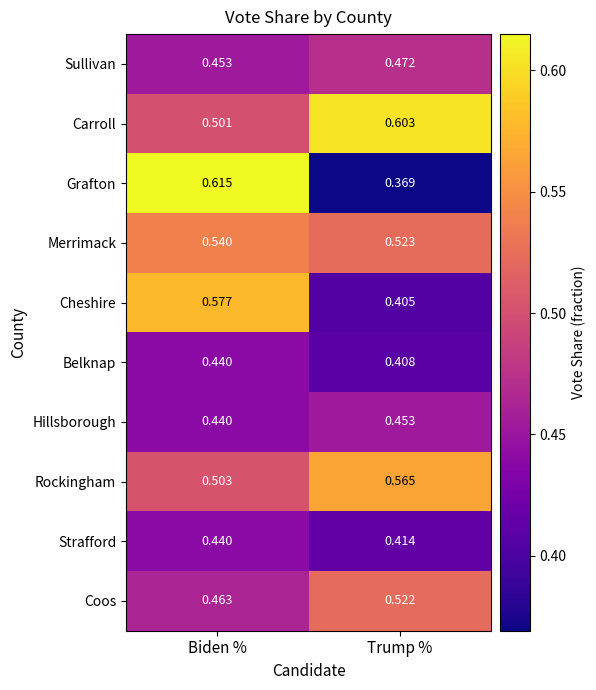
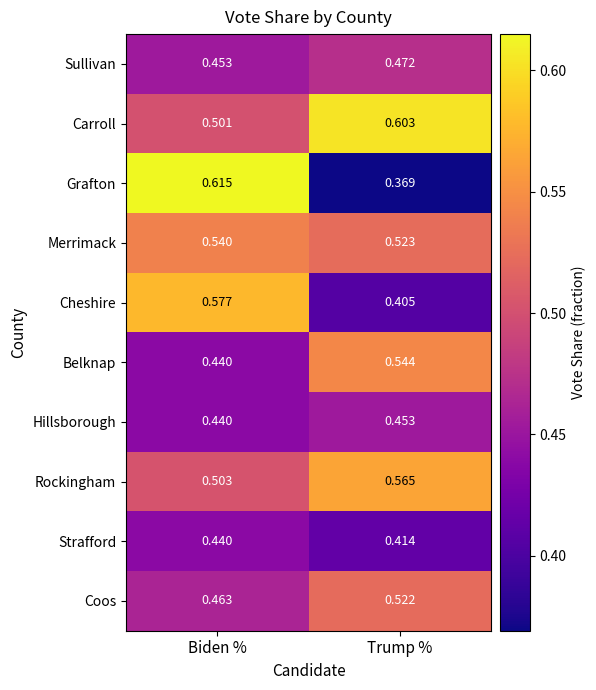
Belknap, Trump %: 0.408 -> 0.544
